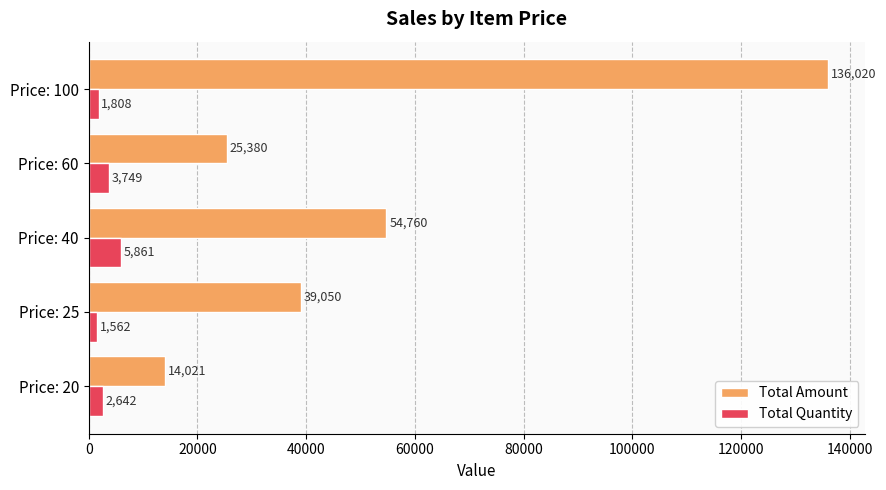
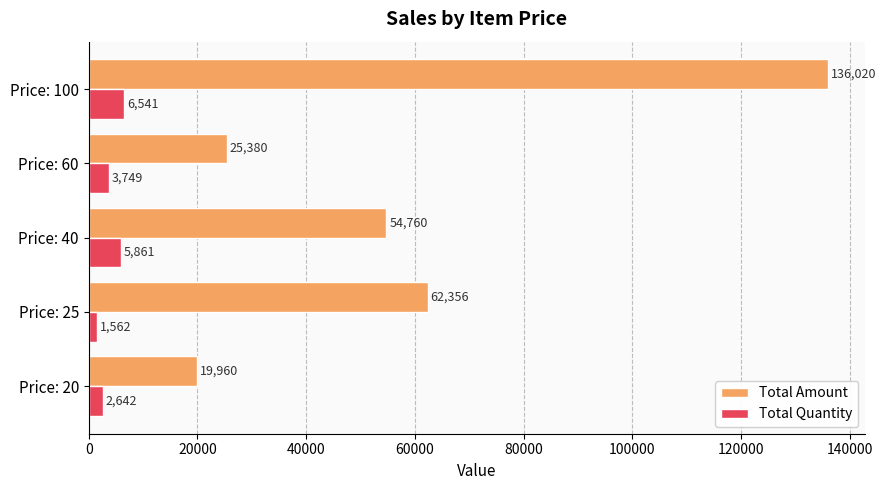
Total Quantity, Price: 100: 1,808 -> 6,541
Total Amount, Price: 25: 39,050 -> 62,356
Total Amount, Price: 20: 14,021 -> 19,960
